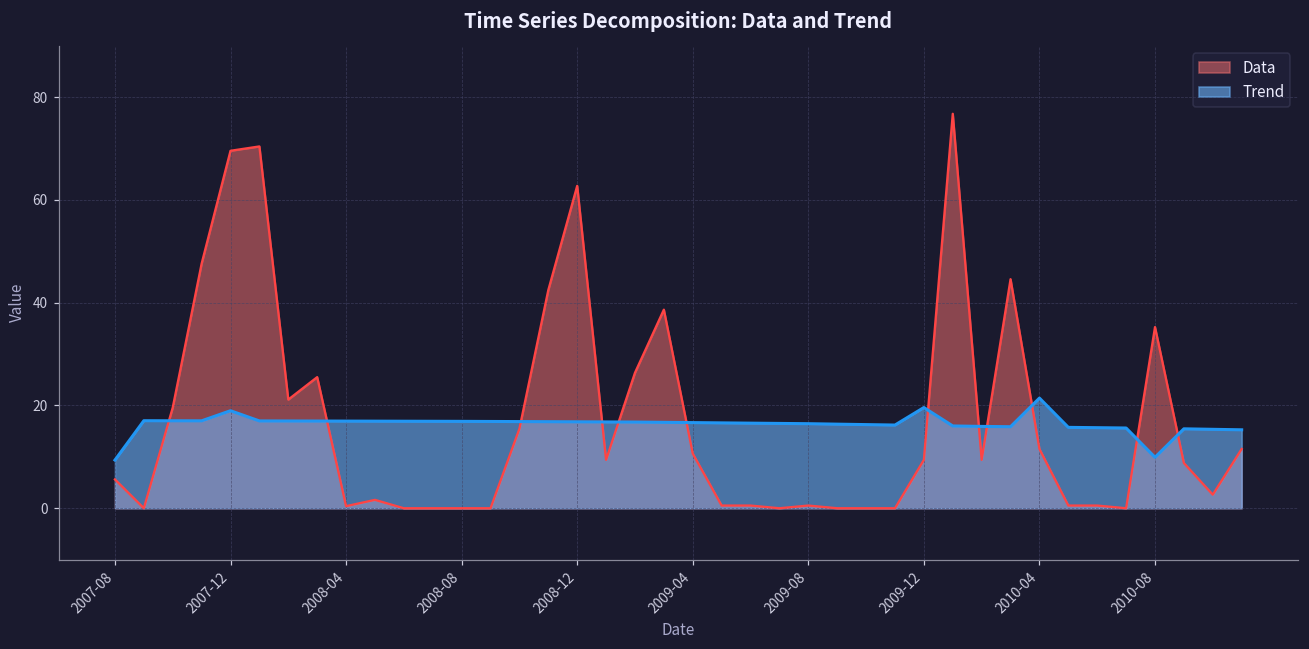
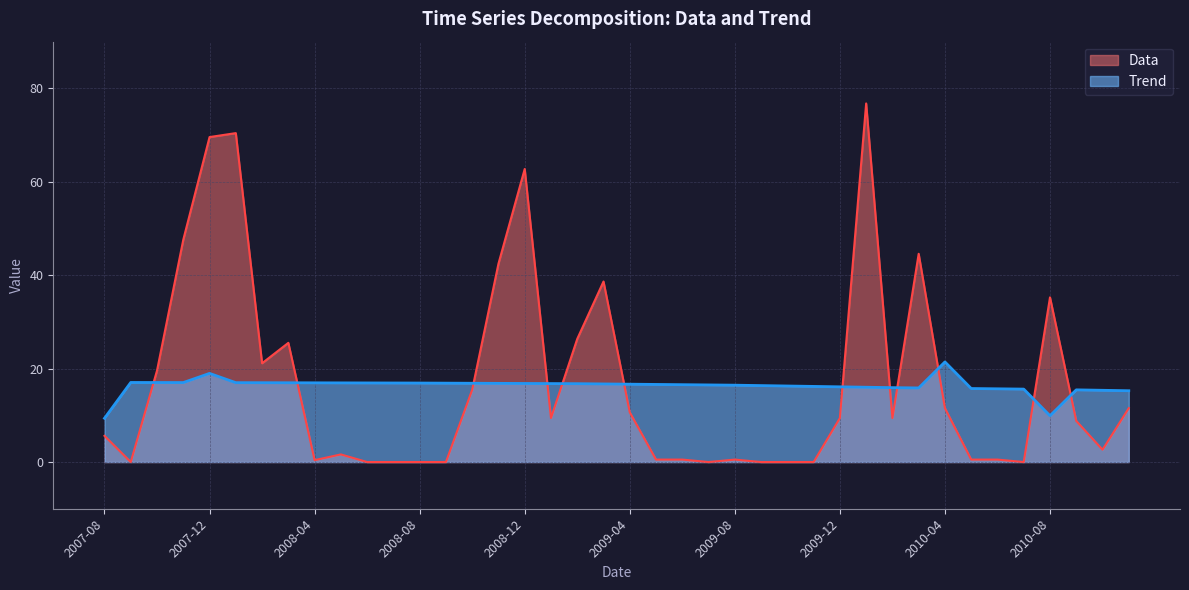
Trend, 2009-12: 20 -> 16
